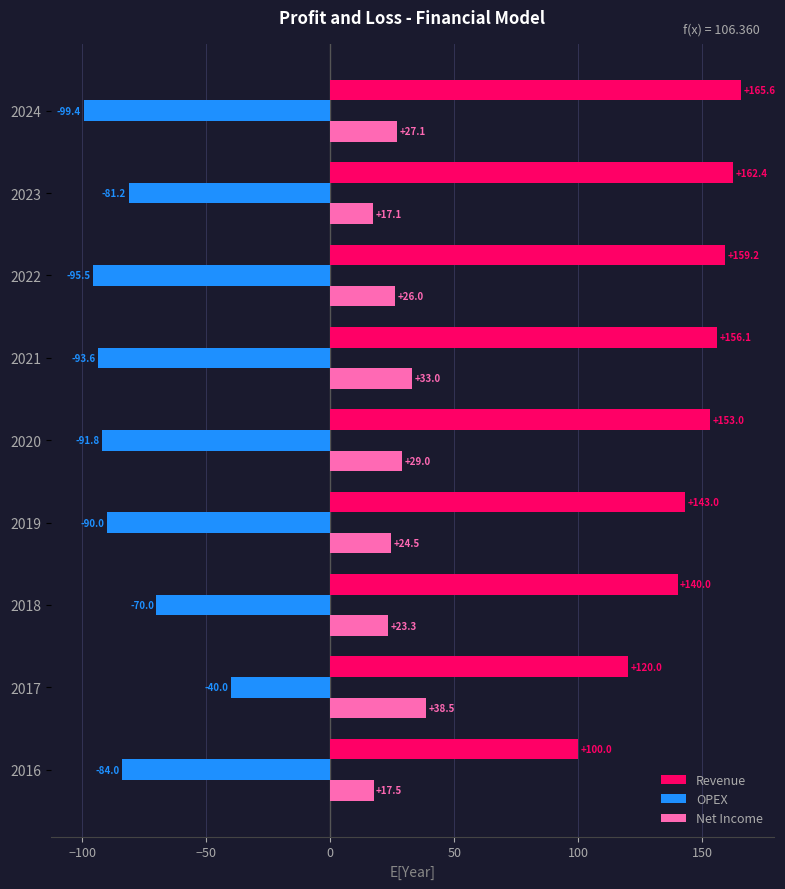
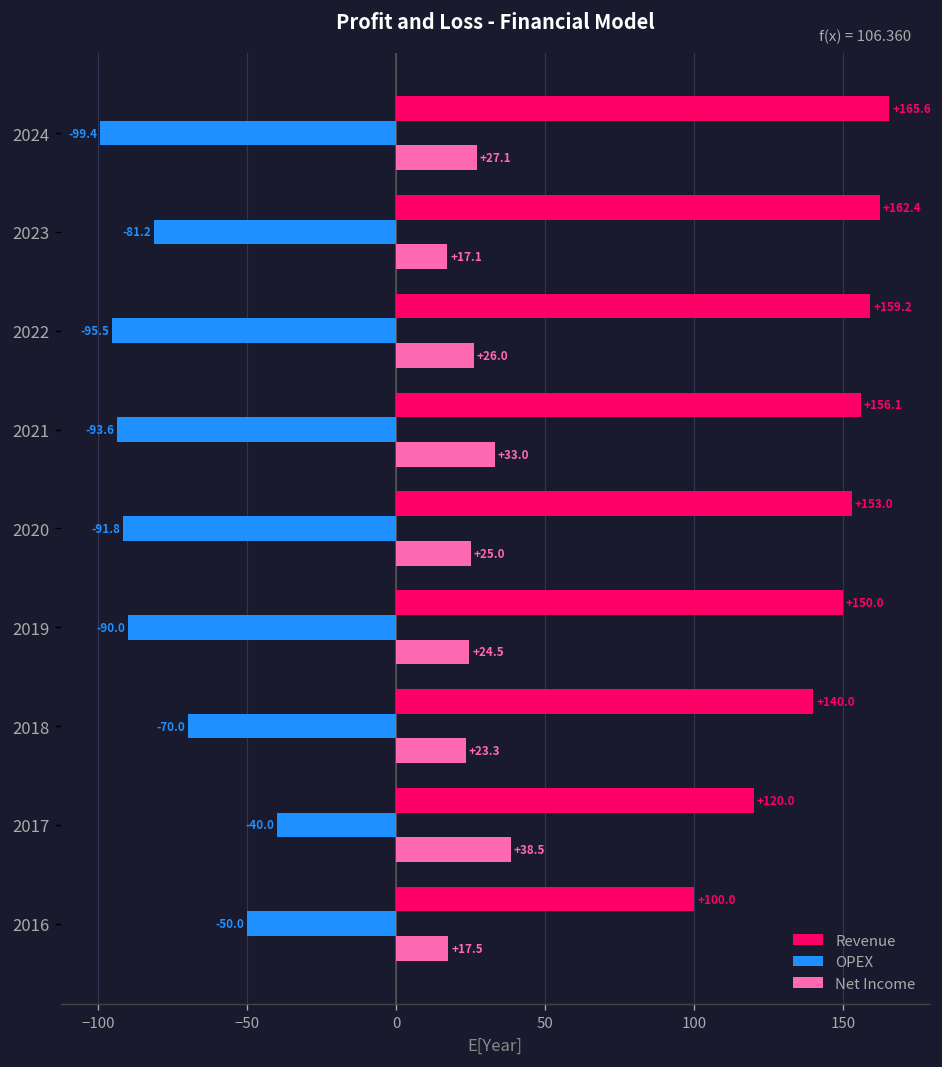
Net Income, 2020: +29.0 -> +25.0
Revenue, 2019: +143.0 -> +150.0
OPEX, 2016: -84.0 -> -50.0
